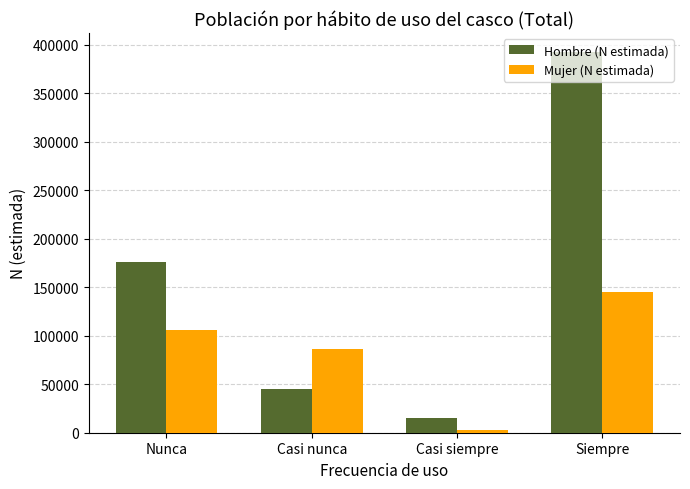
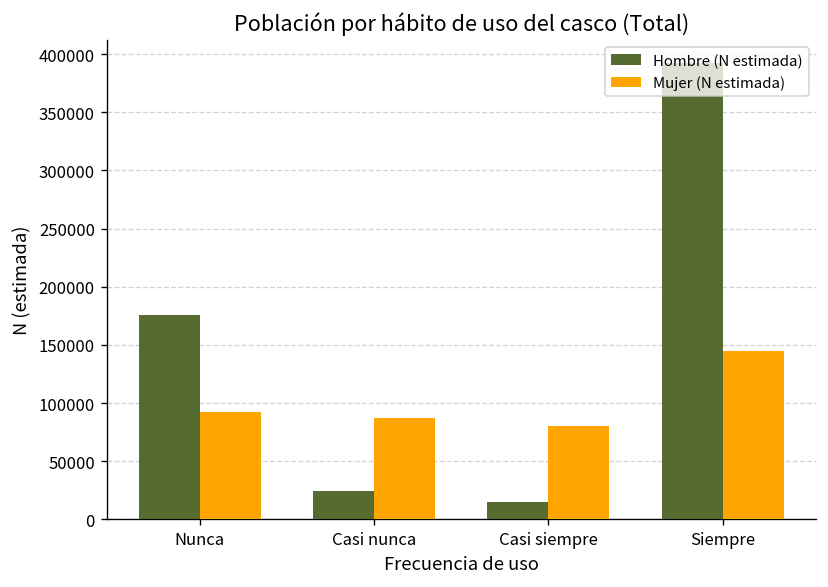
Mujer (N estimada), Nunca: 110000 -> 90000
Hombre (N estimada), Casi nunca: 50000 -> 20000
Mujer (N estimada), Casi siempre: 0 -> 80000
